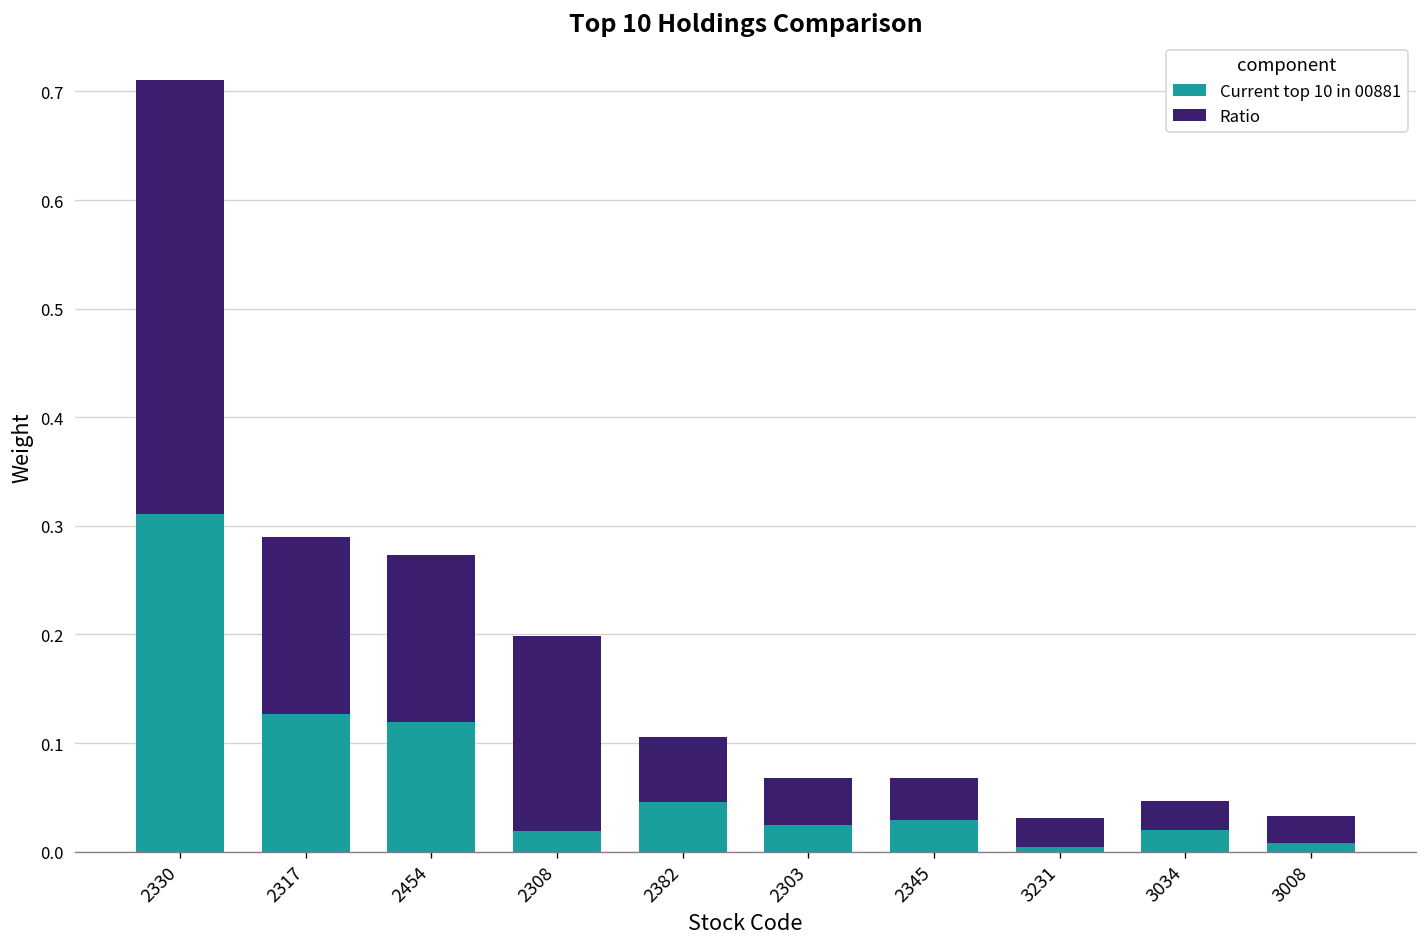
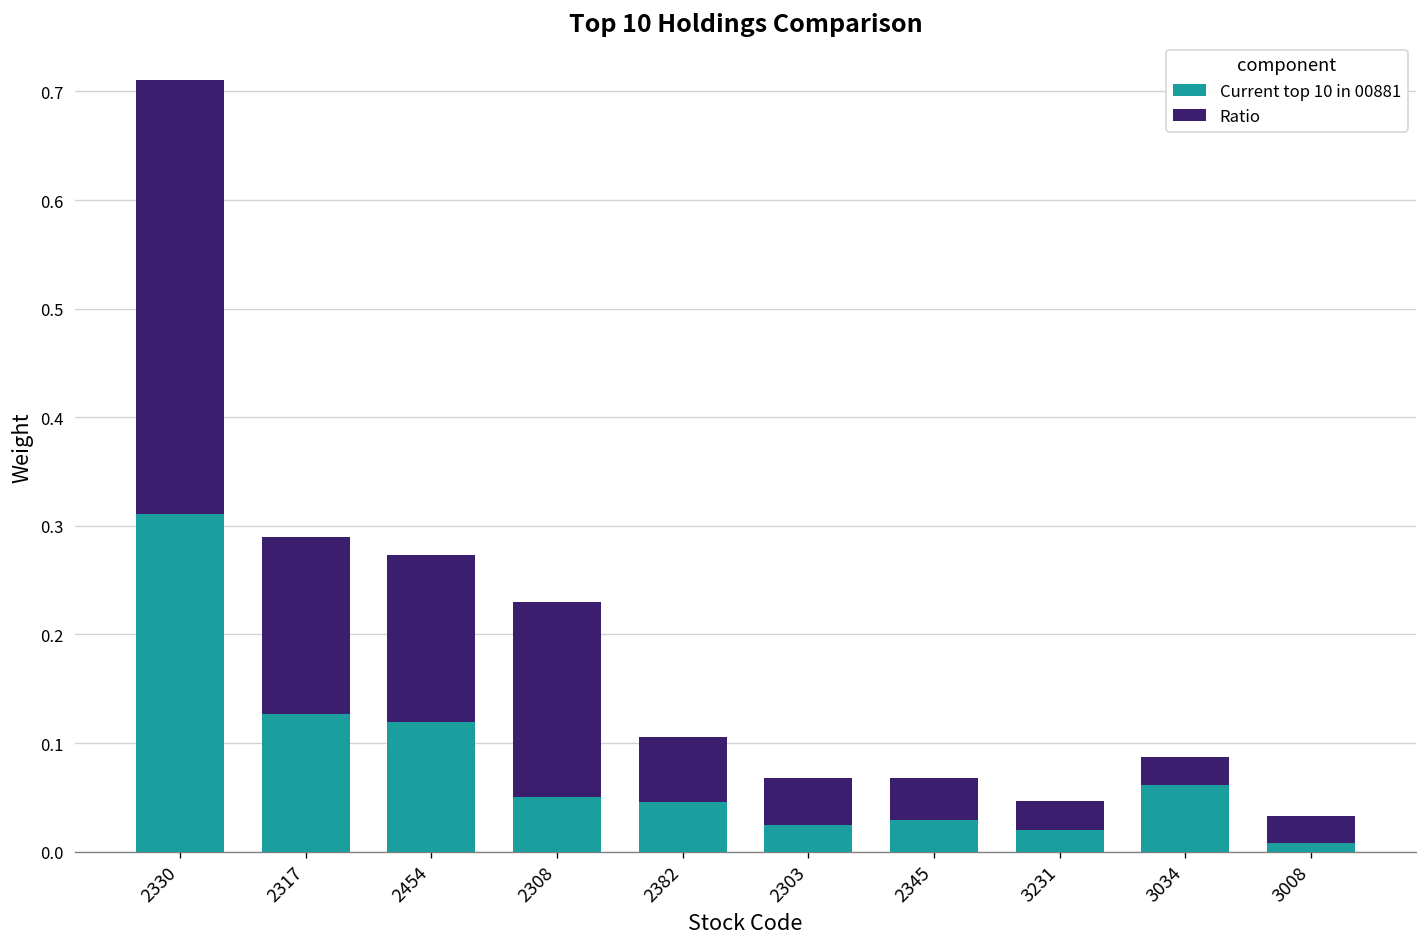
Current top 10 in 00881, 2308: 0.02 -> 0.05
Current top 10 in 00881, 3231: 0.00 -> 0.02
Current top 10 in 00881, 3034: 0.02 -> 0.06
